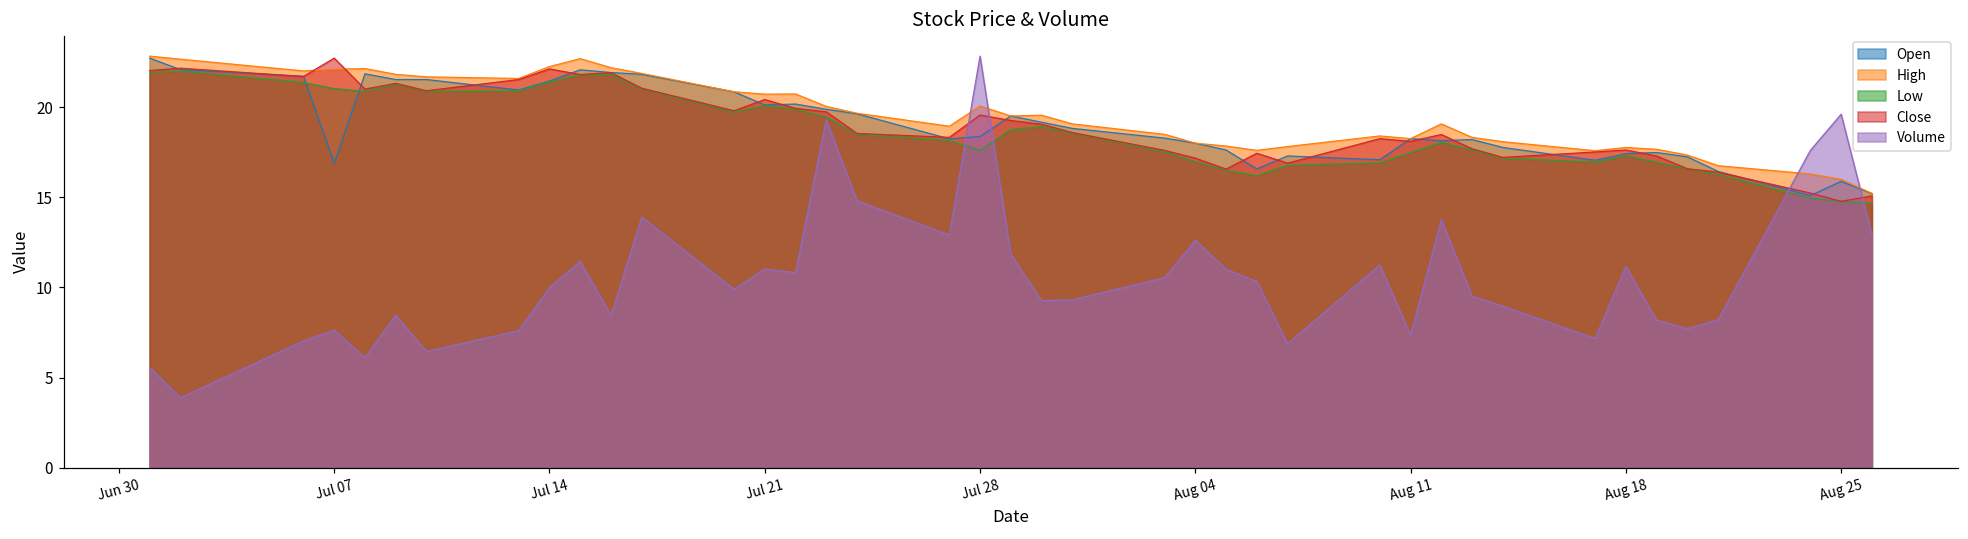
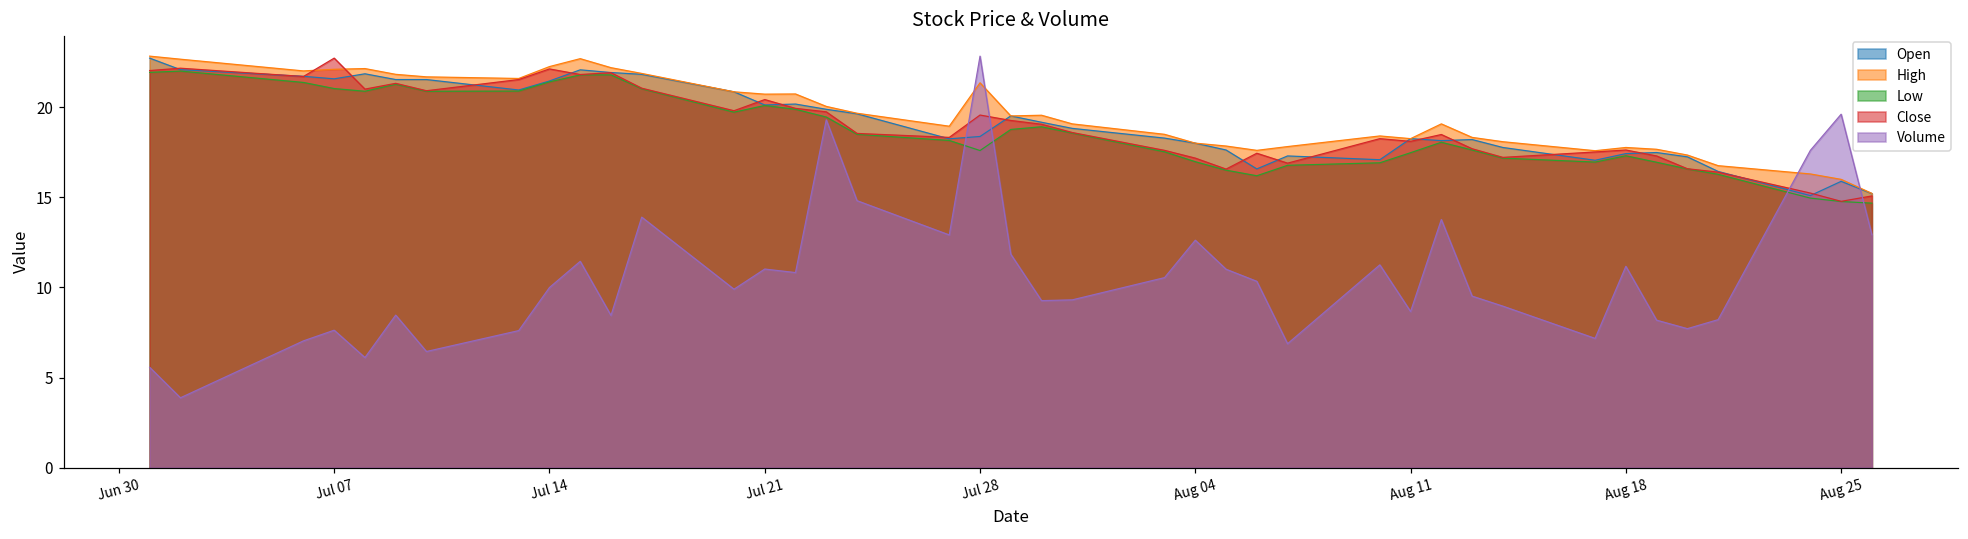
Open, Jul 07: 16.9 -> 21.6
High, Jul 28: 20.1 -> 21.4
Volume, Aug 11: 7.4 -> 8.7
